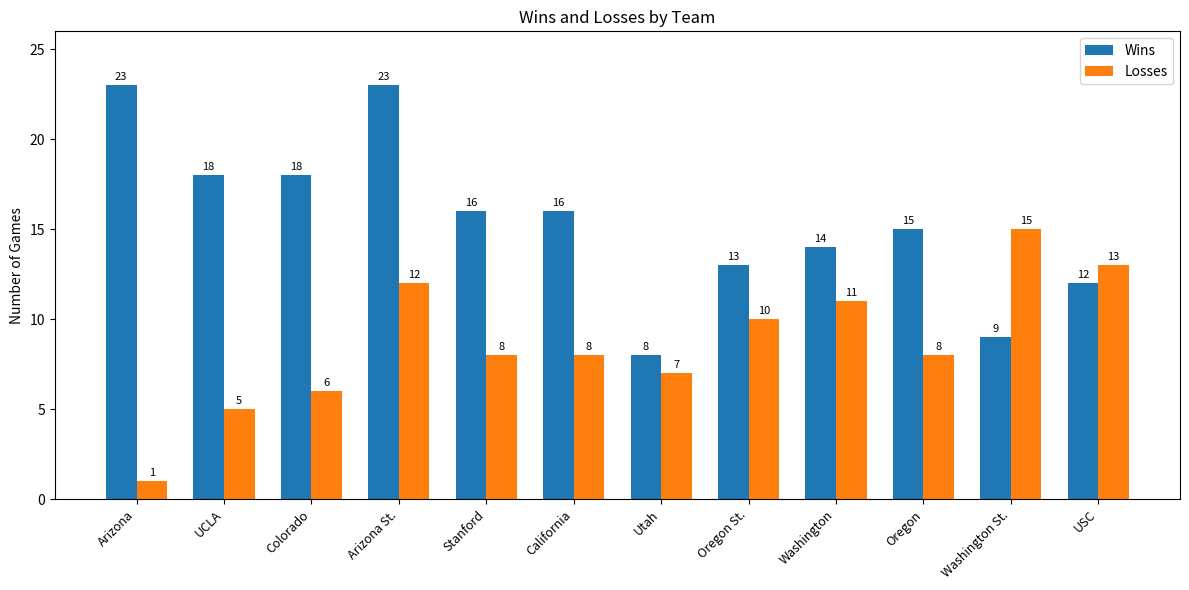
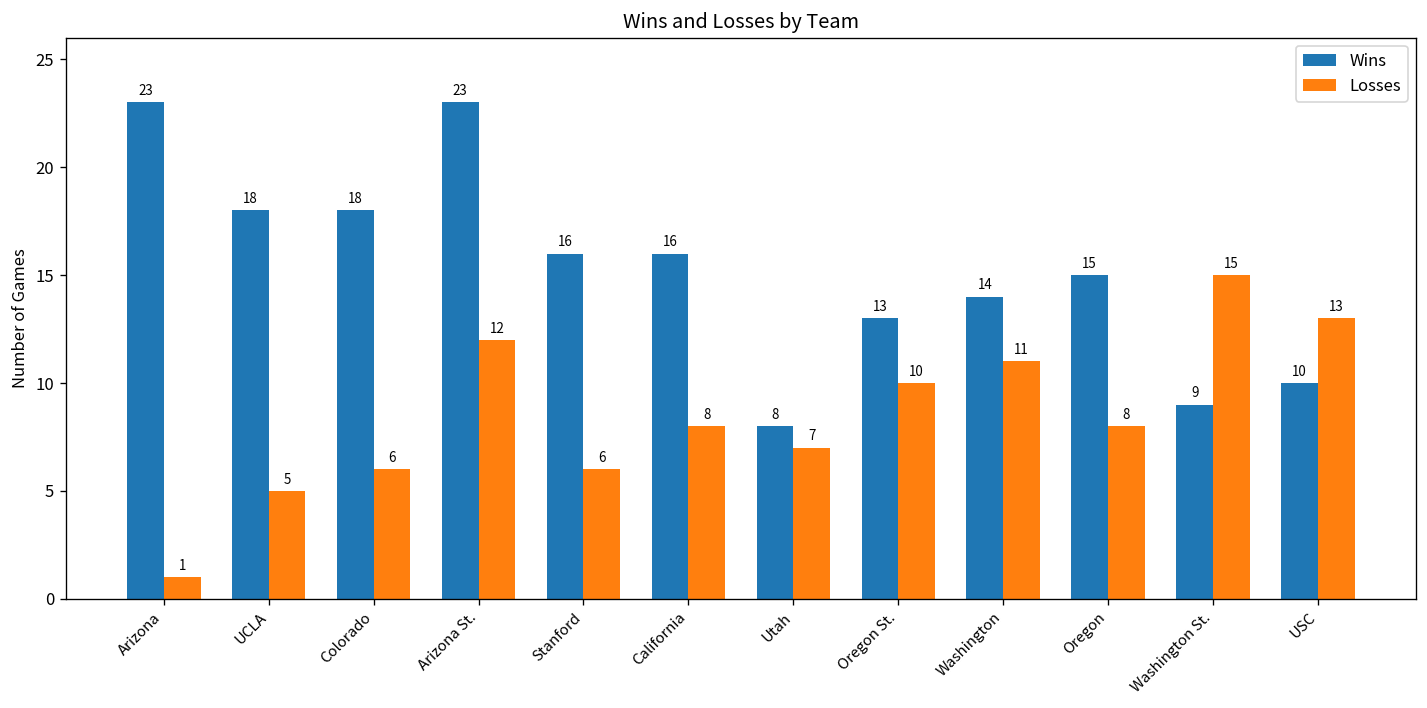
Losses, Stanford: 8 -> 6
Wins, USC: 12 -> 10
